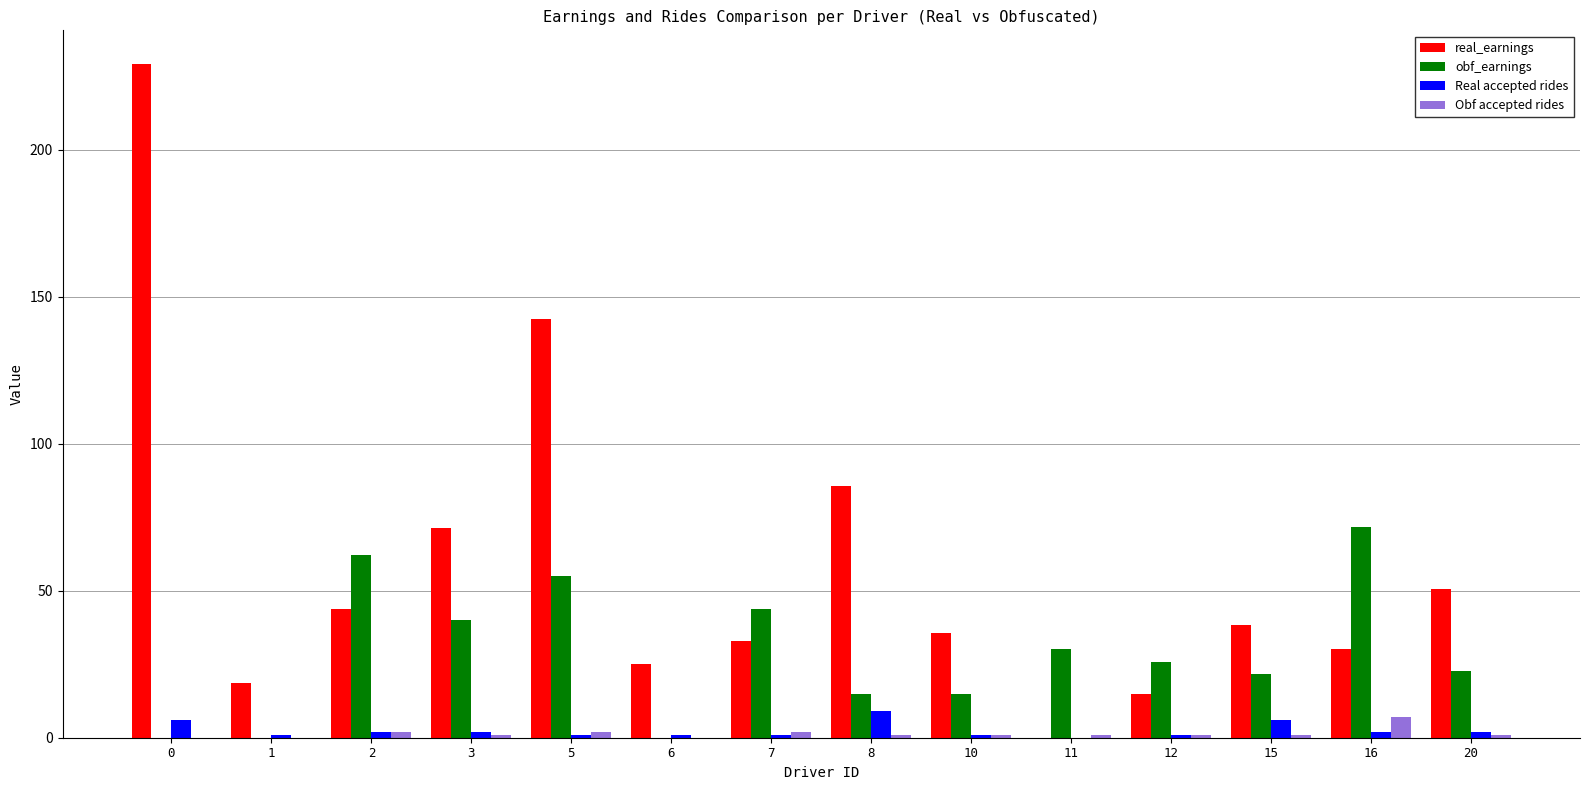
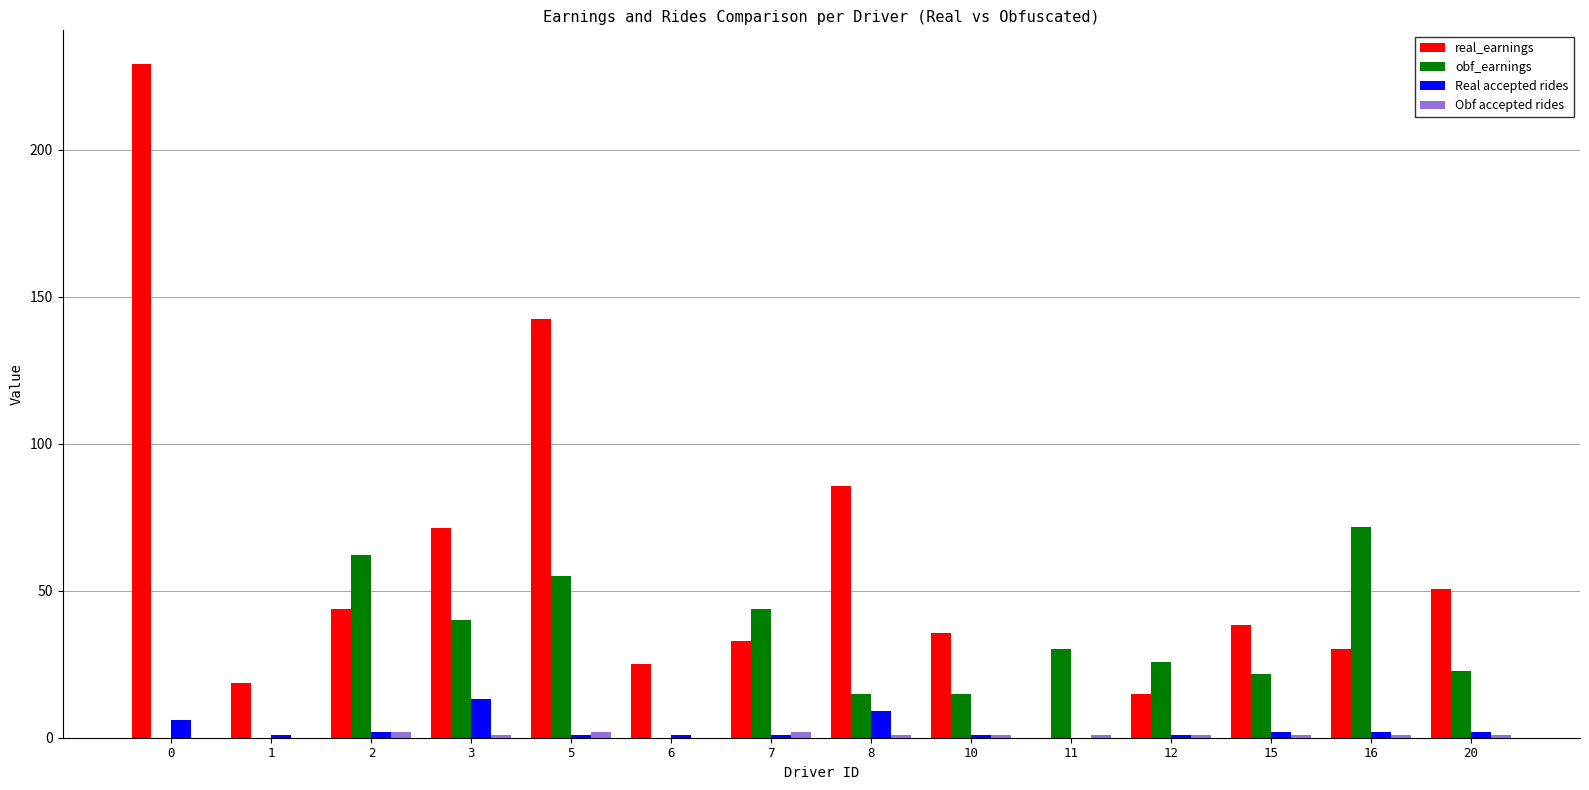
Real accepted rides, 3: 2 -> 13
Real accepted rides, 15: 6 -> 2
Obf accepted rides, 16: 7 -> 1
